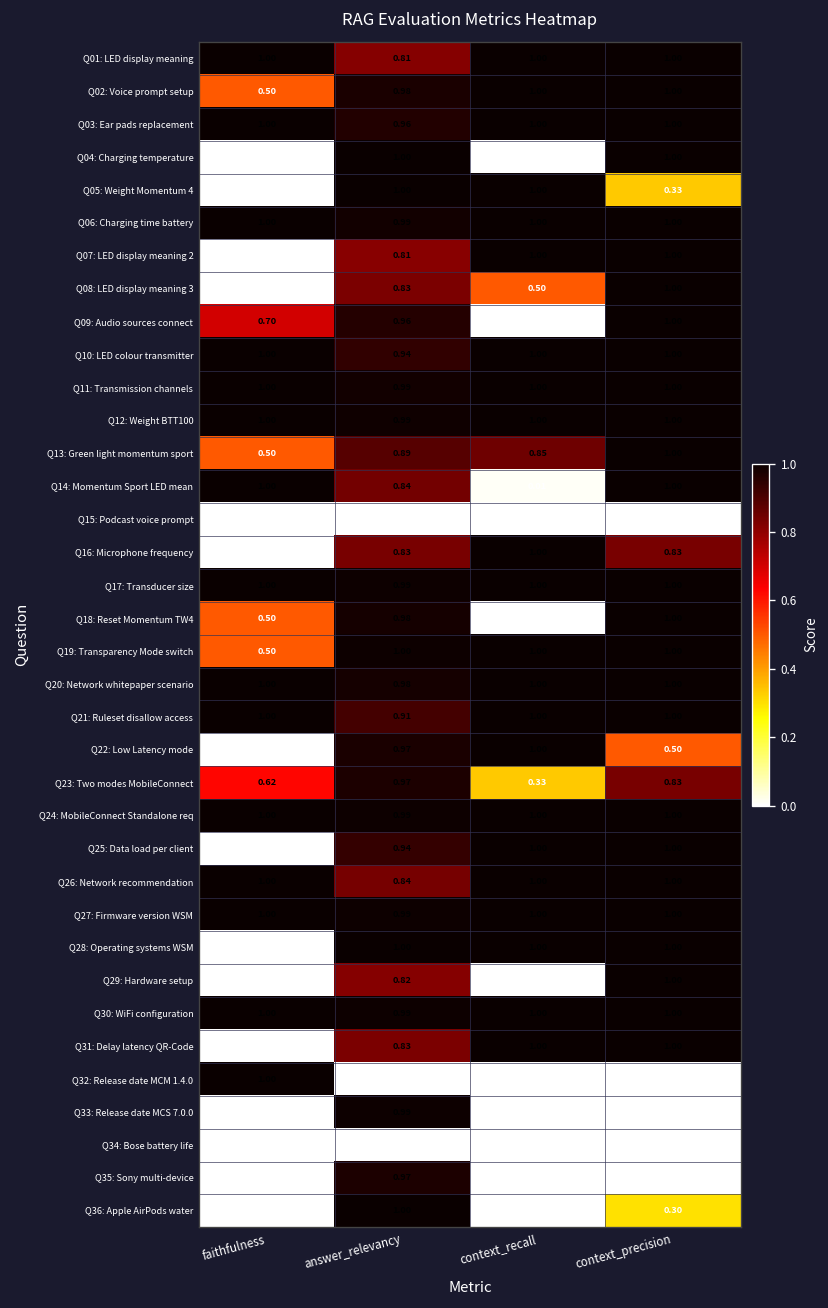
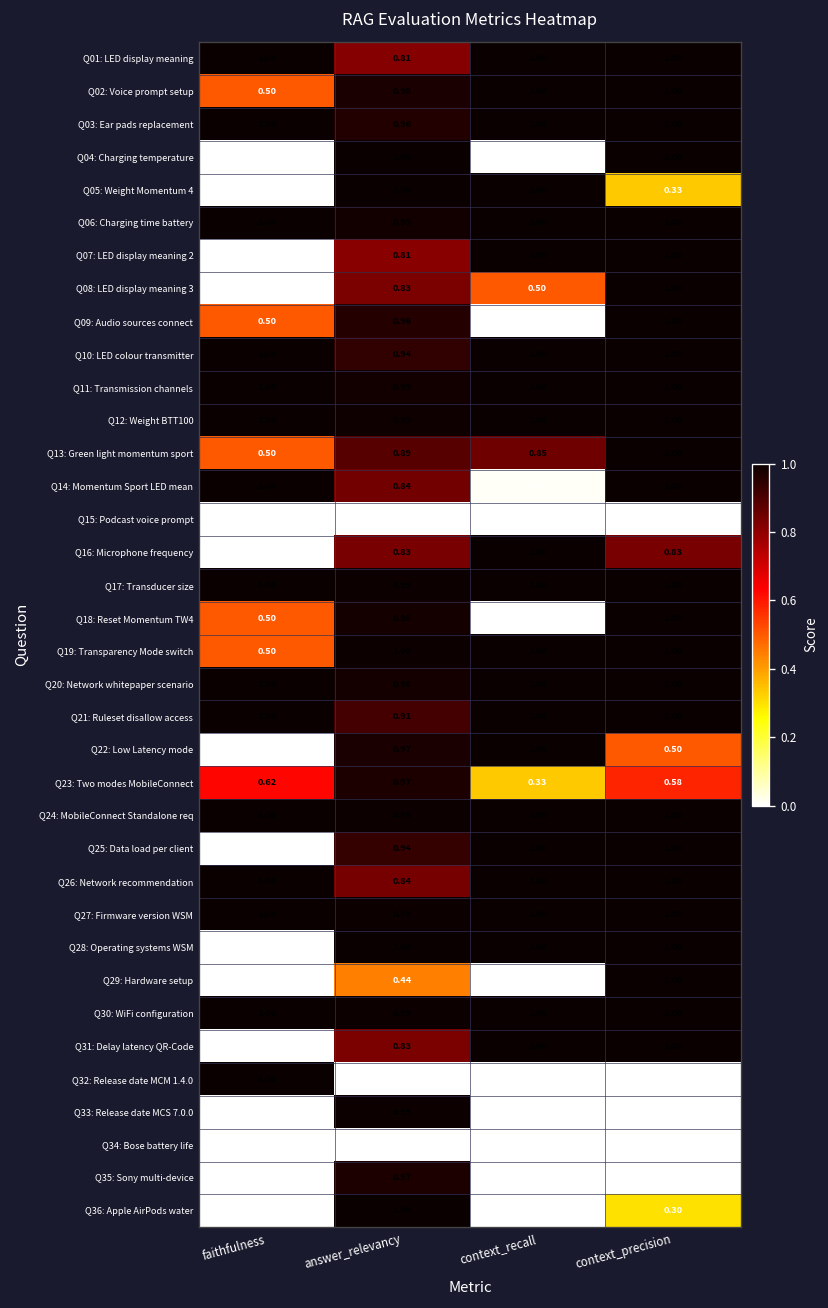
Q09: Audio sources connect, faithfulness: 0.70 -> 0.50
Q23: Two modes MobileConnect, context_precision: 0.83 -> 0.58
Q29: Hardware setup, answer_relevancy: 0.82 -> 0.44
